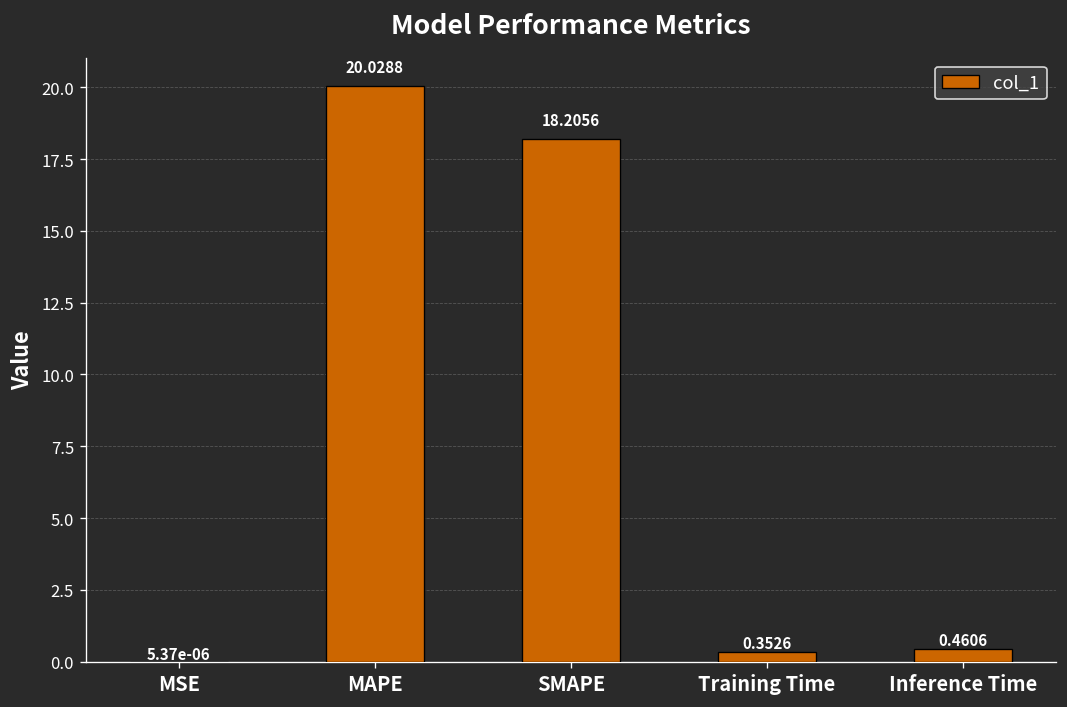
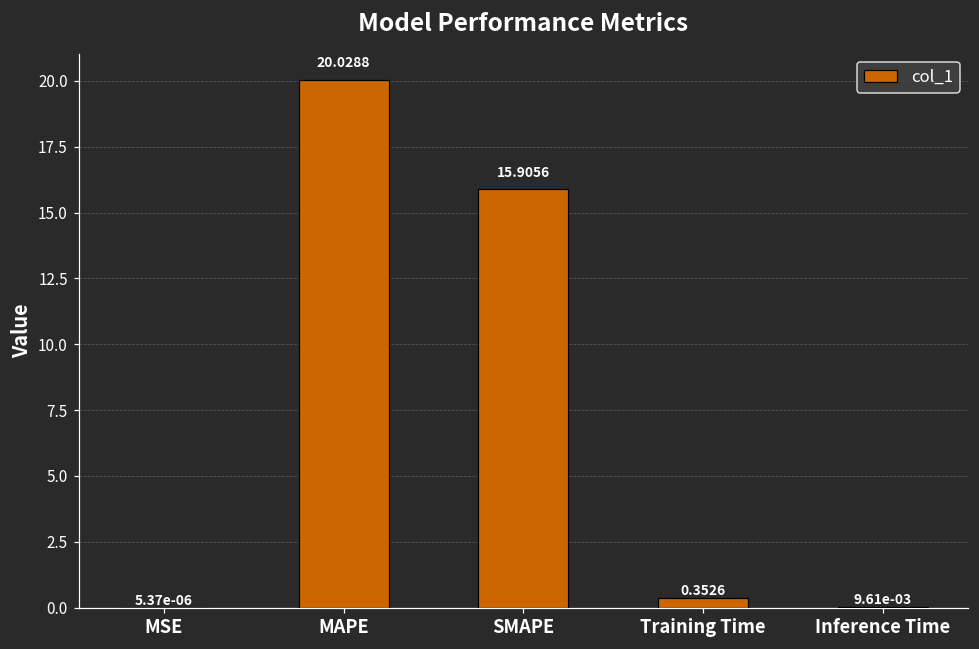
SMAPE: 18.2056 -> 15.9056
Inference Time: 0.4606 -> 9.61e-03
